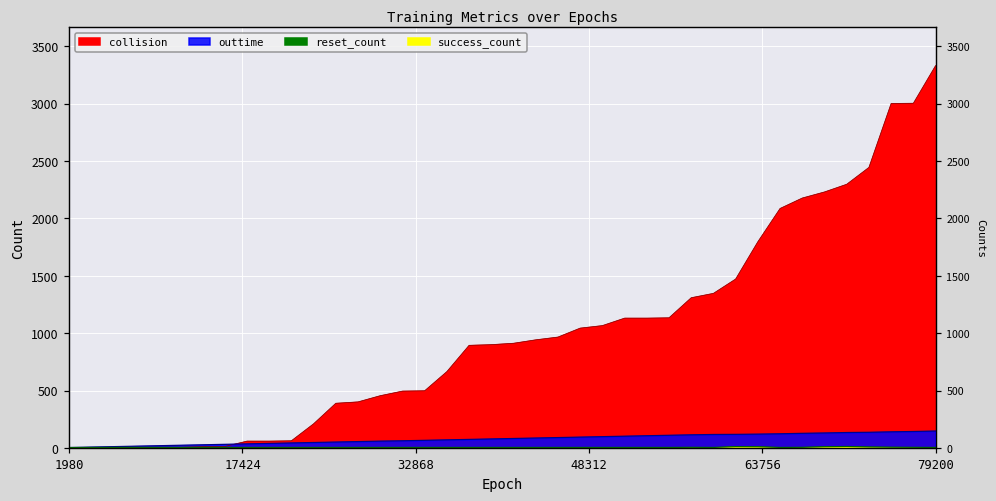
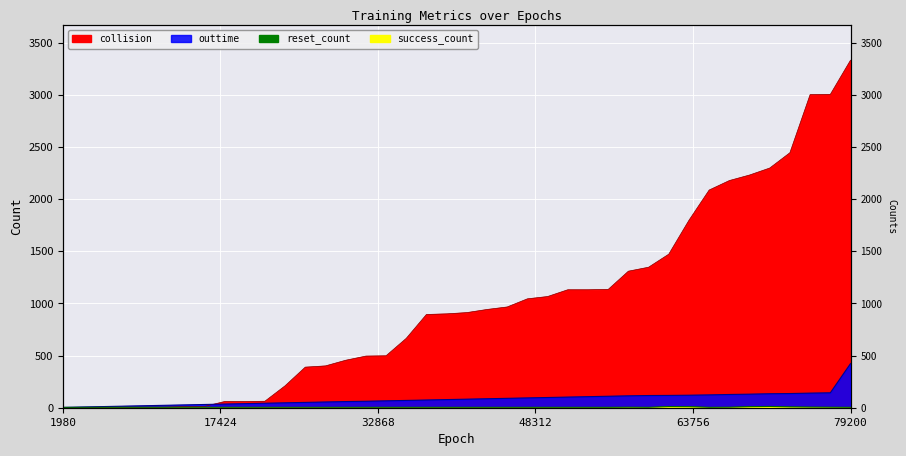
outtime, 79200: 150 -> 420
